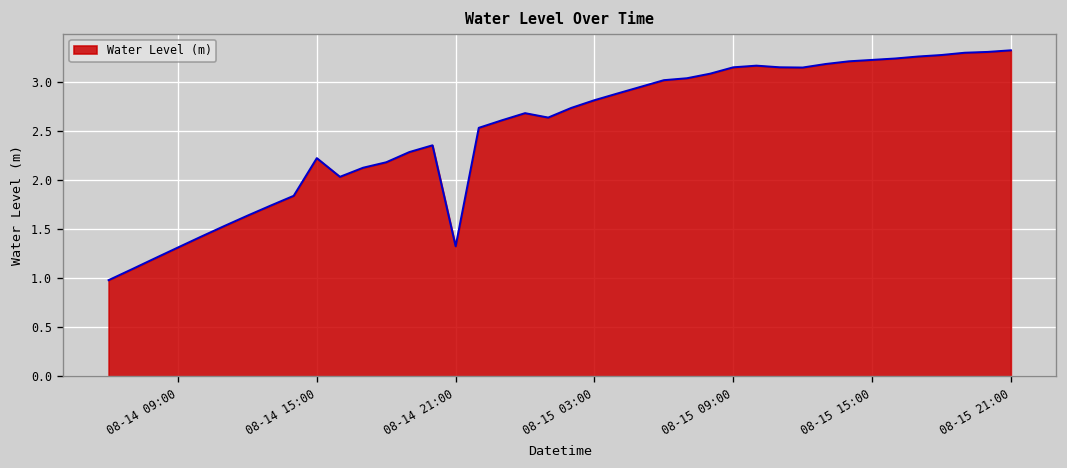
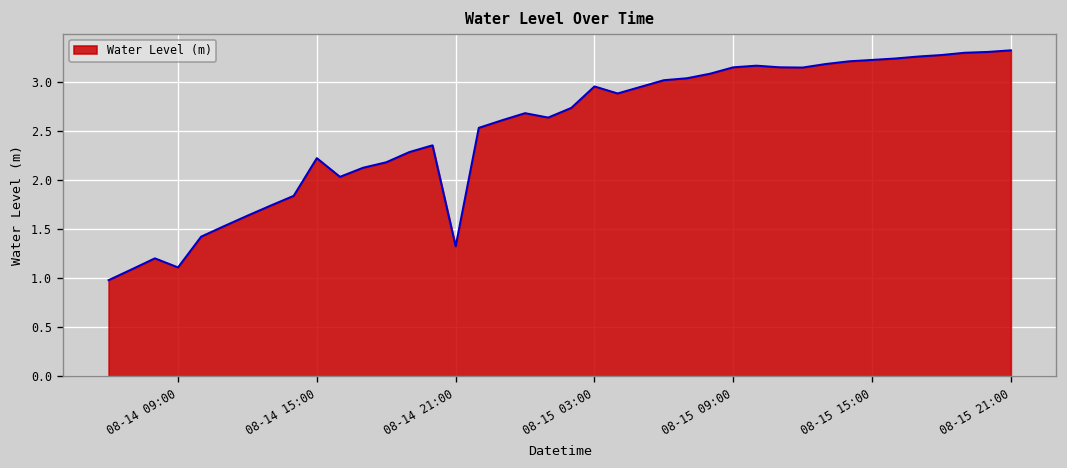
08-14 09:00: 1.3 -> 1.1
08-15 03:00: 2.8 -> 3.0
